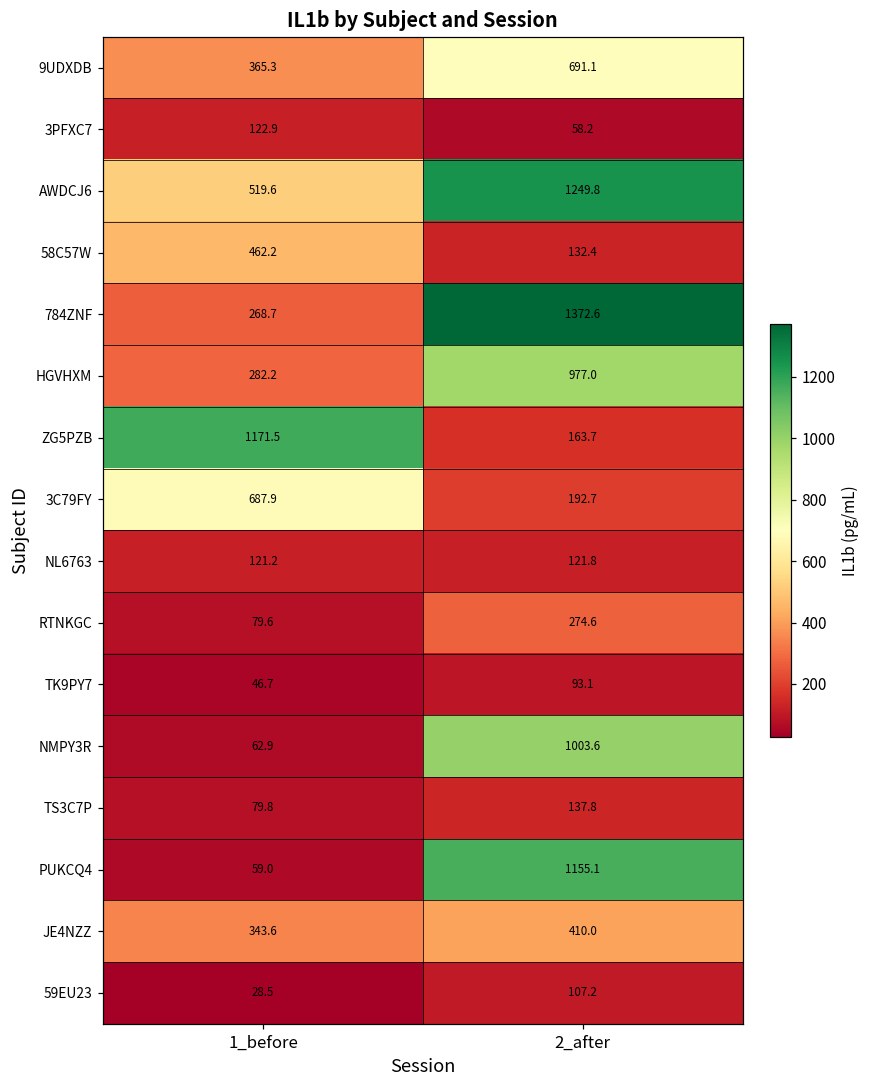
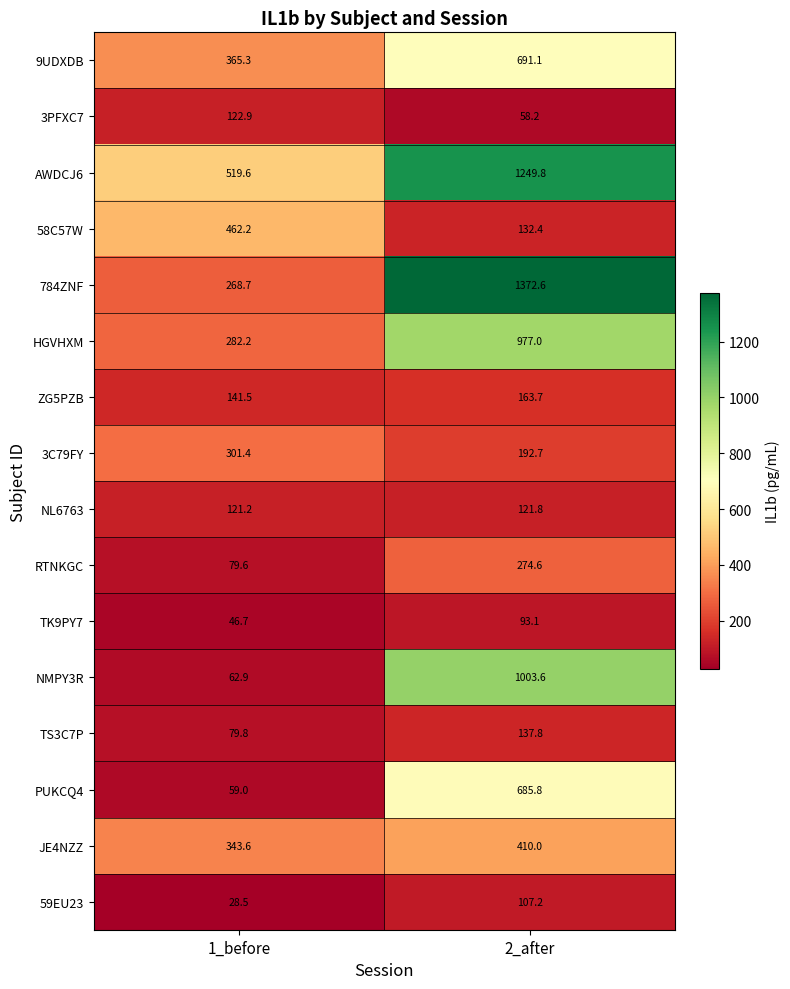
ZG5PZB, 1_before: 1171.5 -> 141.5
3C79FY, 1_before: 687.9 -> 301.4
PUKCQ4, 2_after: 1155.1 -> 685.8
